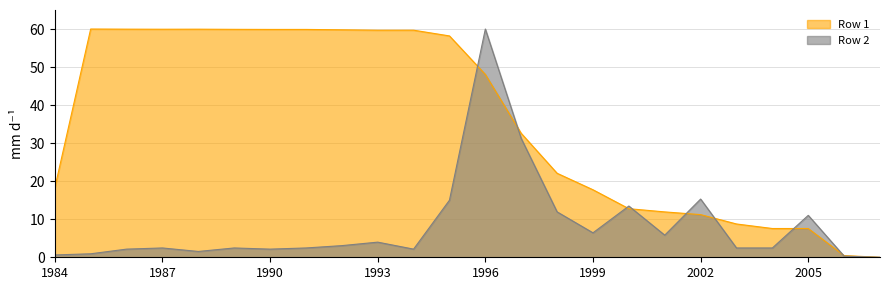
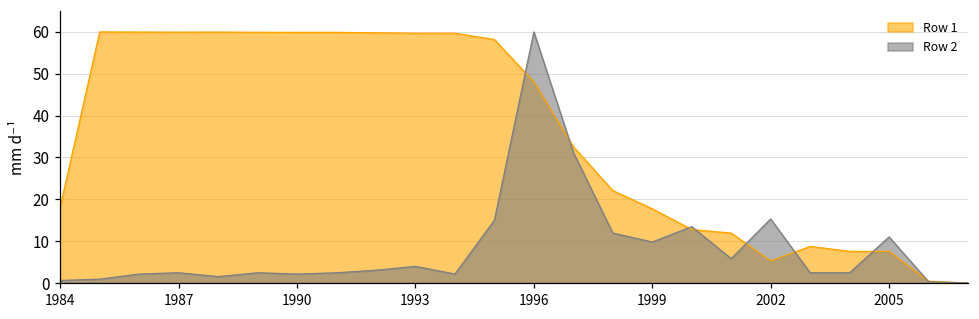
Row 2, 1999: 6 -> 10
Row 1, 2002: 11 -> 5
